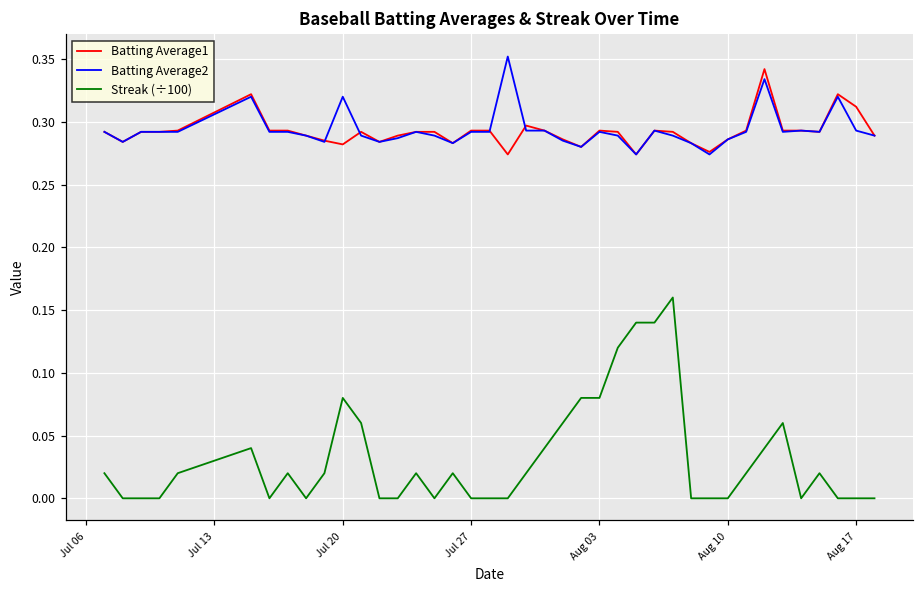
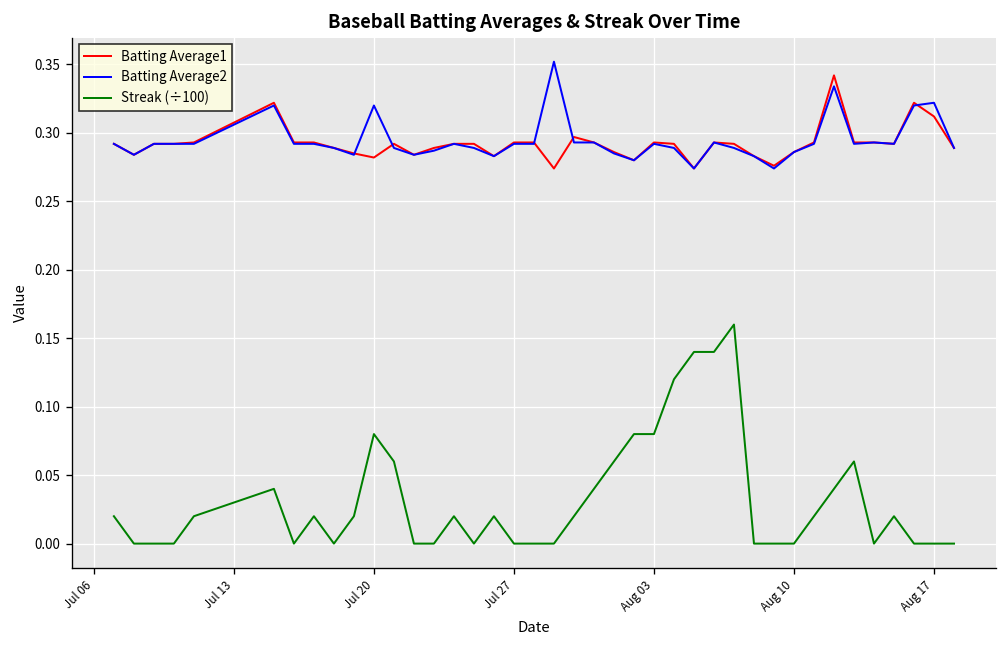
Batting Average2, Aug 17: 0.293 -> 0.322
